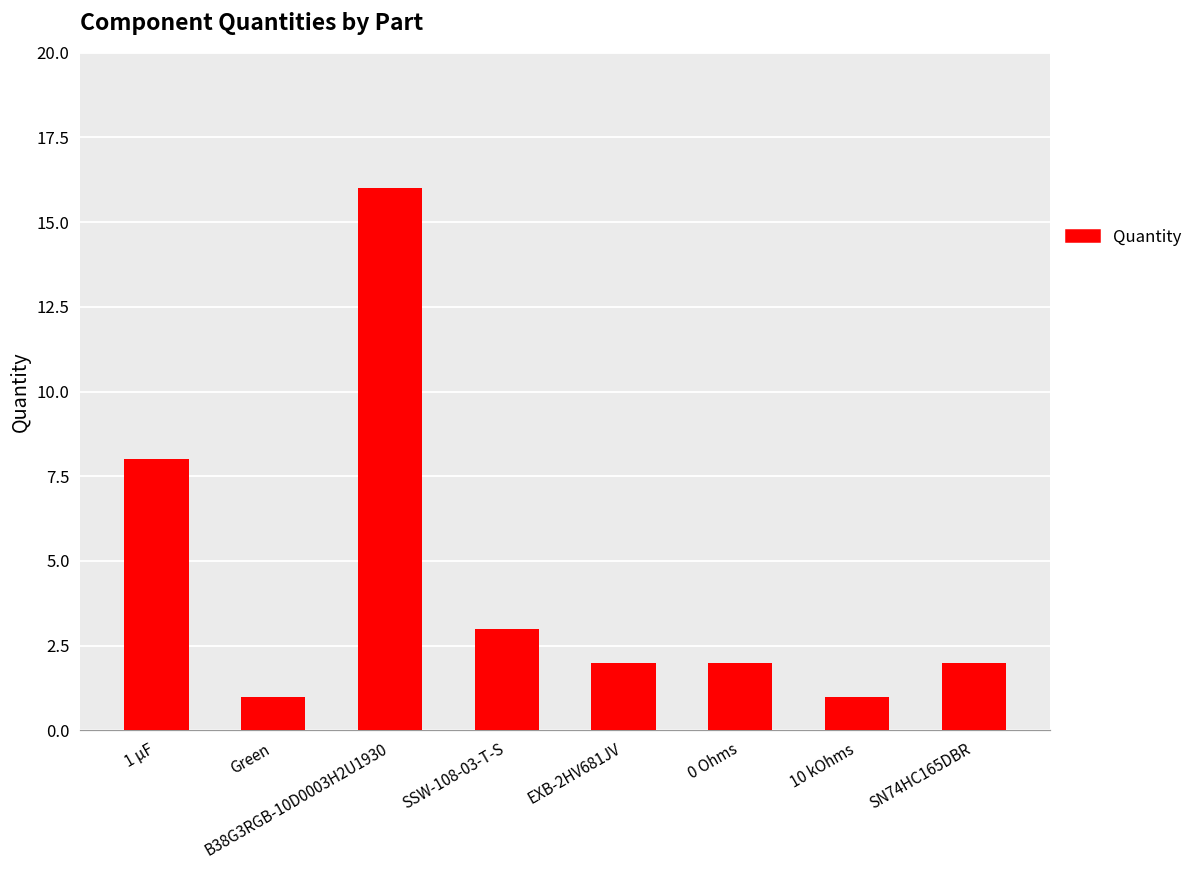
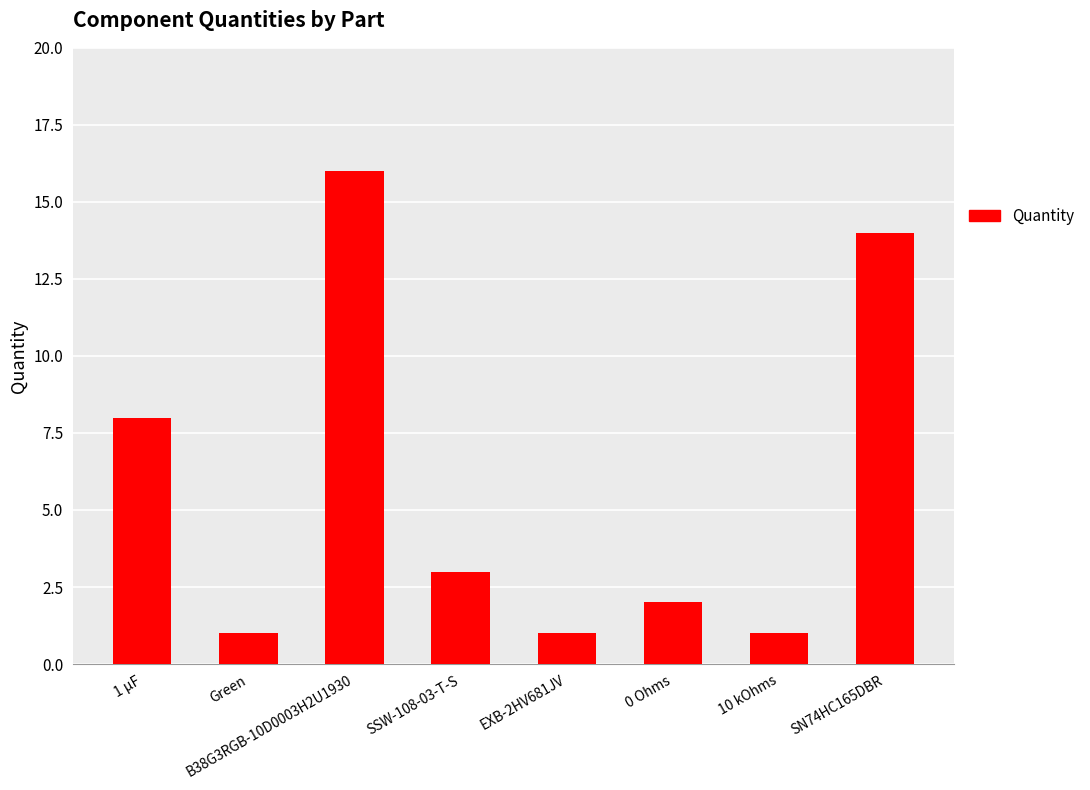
EXB-2HV681JV: 2 -> 1
SN74HC165DBR: 2 -> 14
